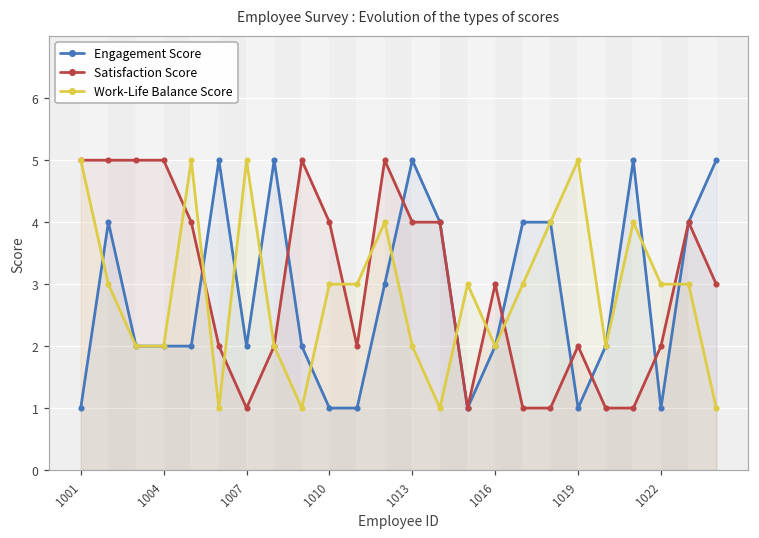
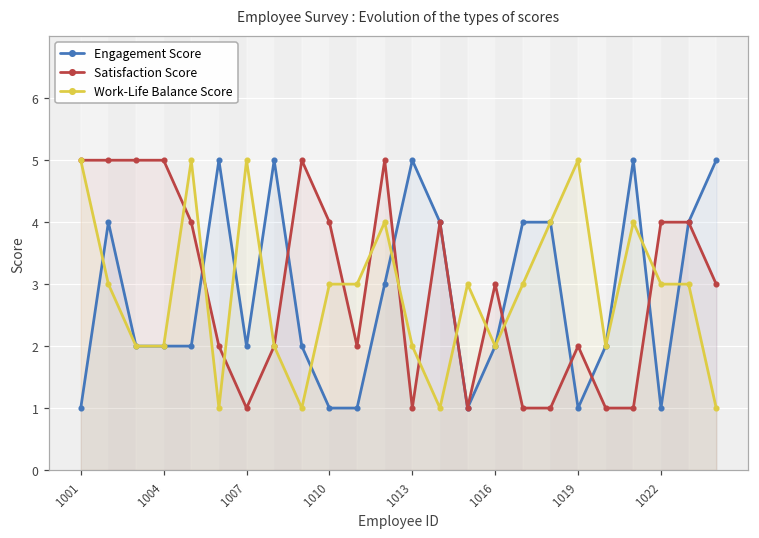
Satisfaction Score, 1013: 4 -> 1
Satisfaction Score, 1022: 2 -> 4
